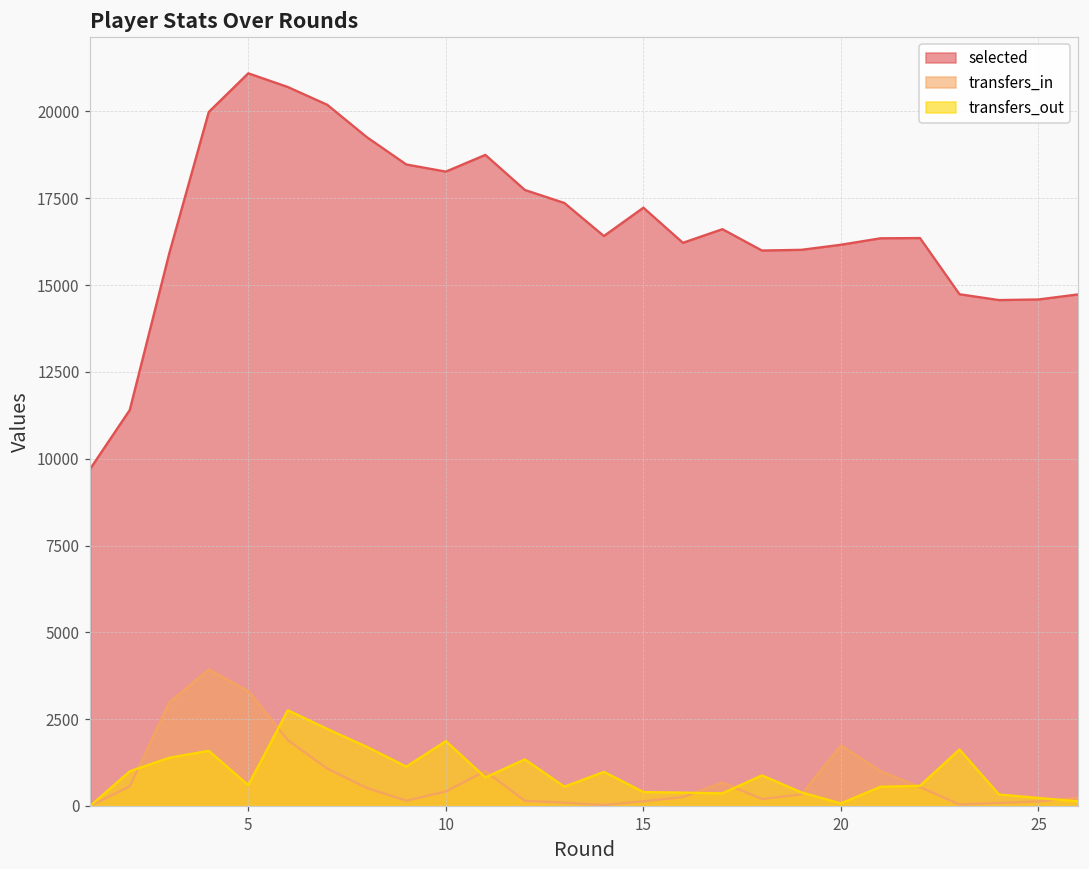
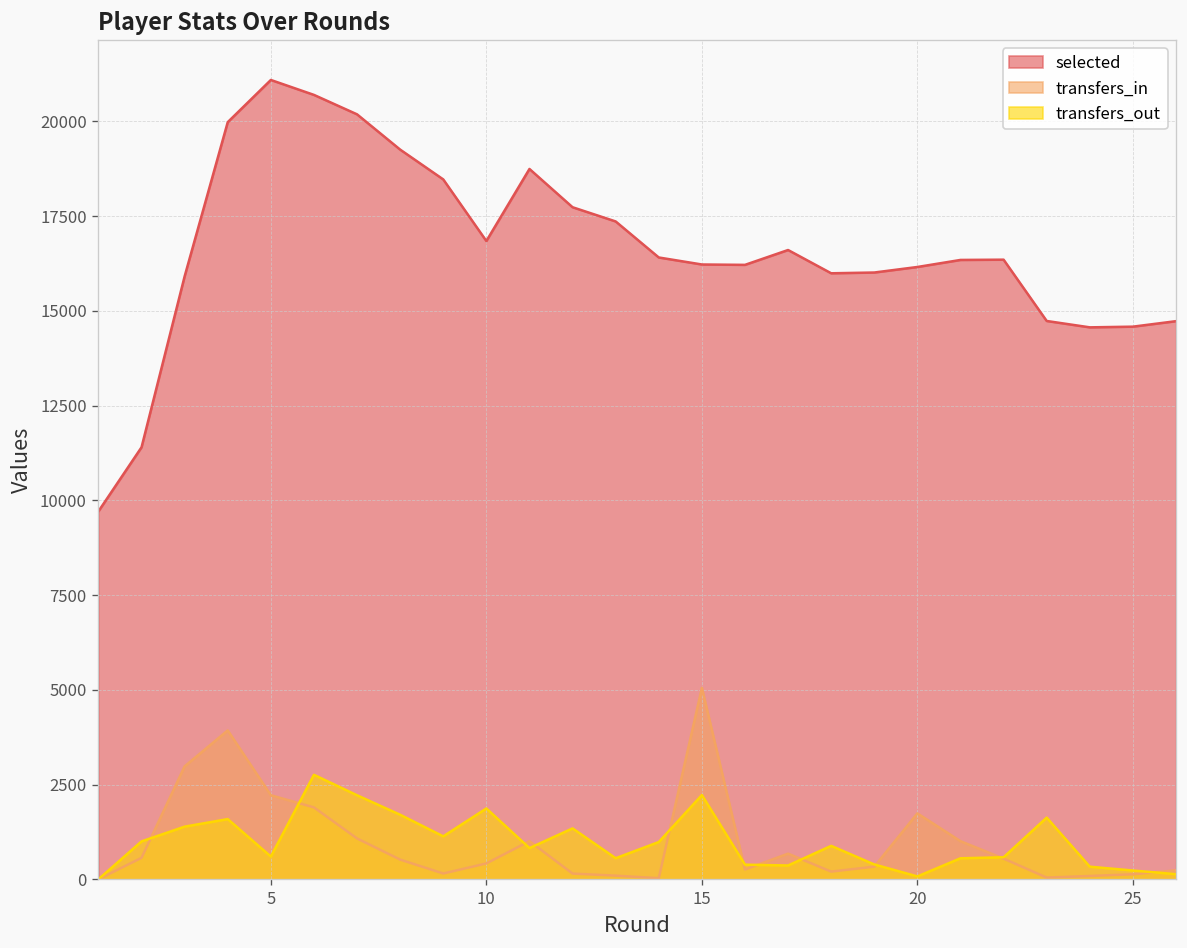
transfers_in, 5: 3300 -> 2200
selected, 10: 18300 -> 16800
selected, 15: 17200 -> 16200
transfers_in, 15: 100 -> 5100
transfers_out, 15: 400 -> 2200
